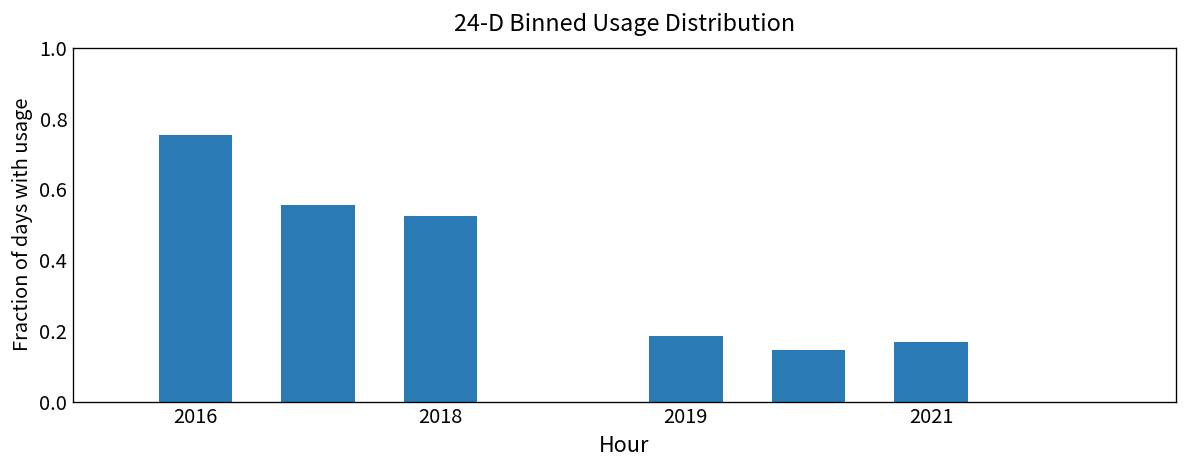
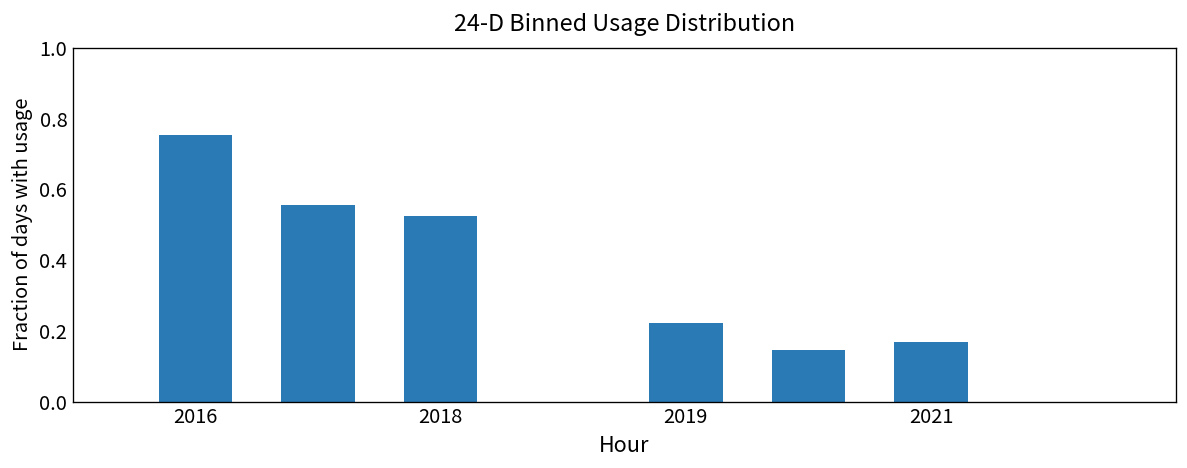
2019: 0.19 -> 0.22
